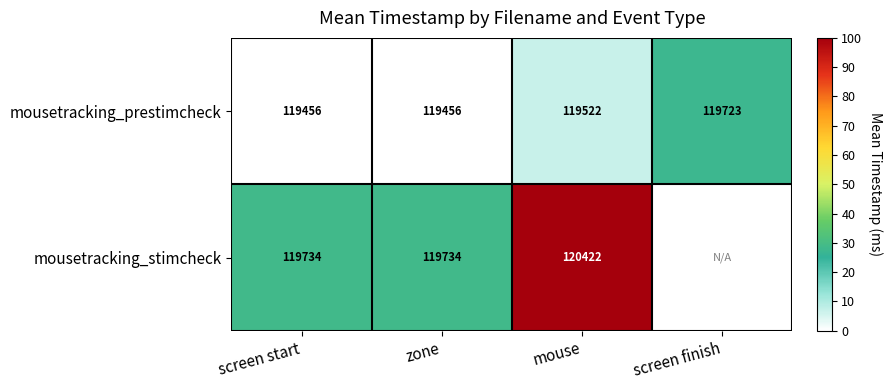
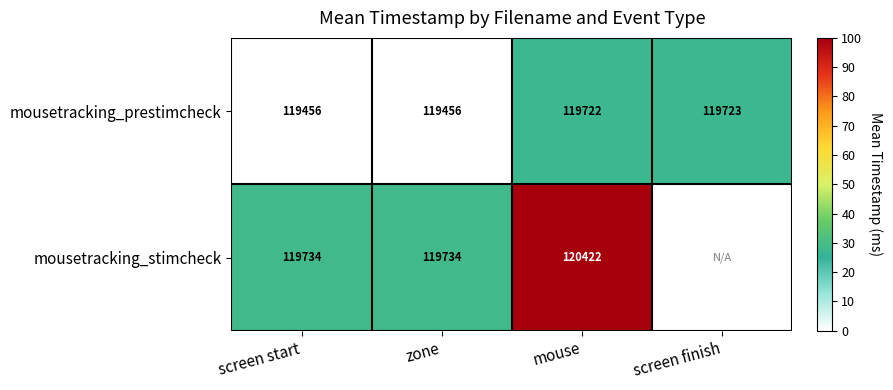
mousetracking_prestimcheck, mouse: 119522 -> 119722
